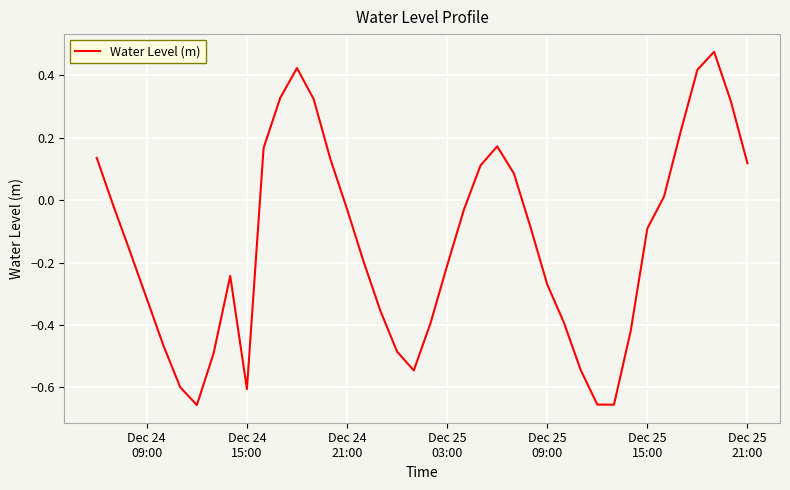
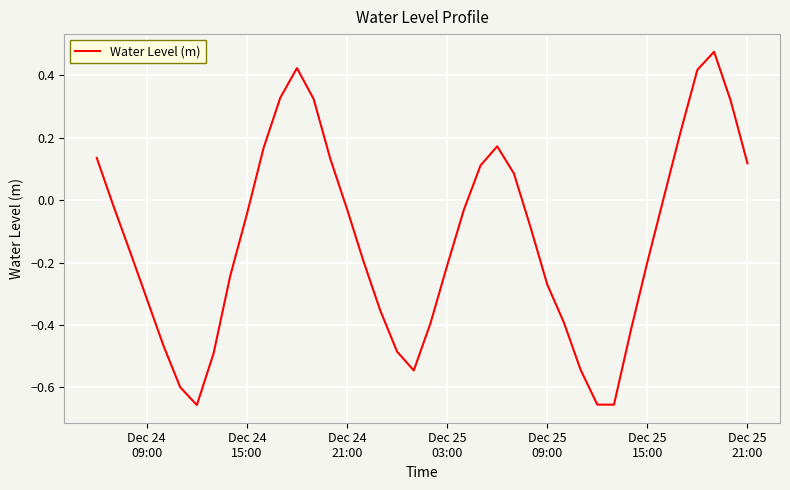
Dec 24 15:00: -0.61 -> -0.04
Dec 25 15:00: -0.09 -> -0.20
